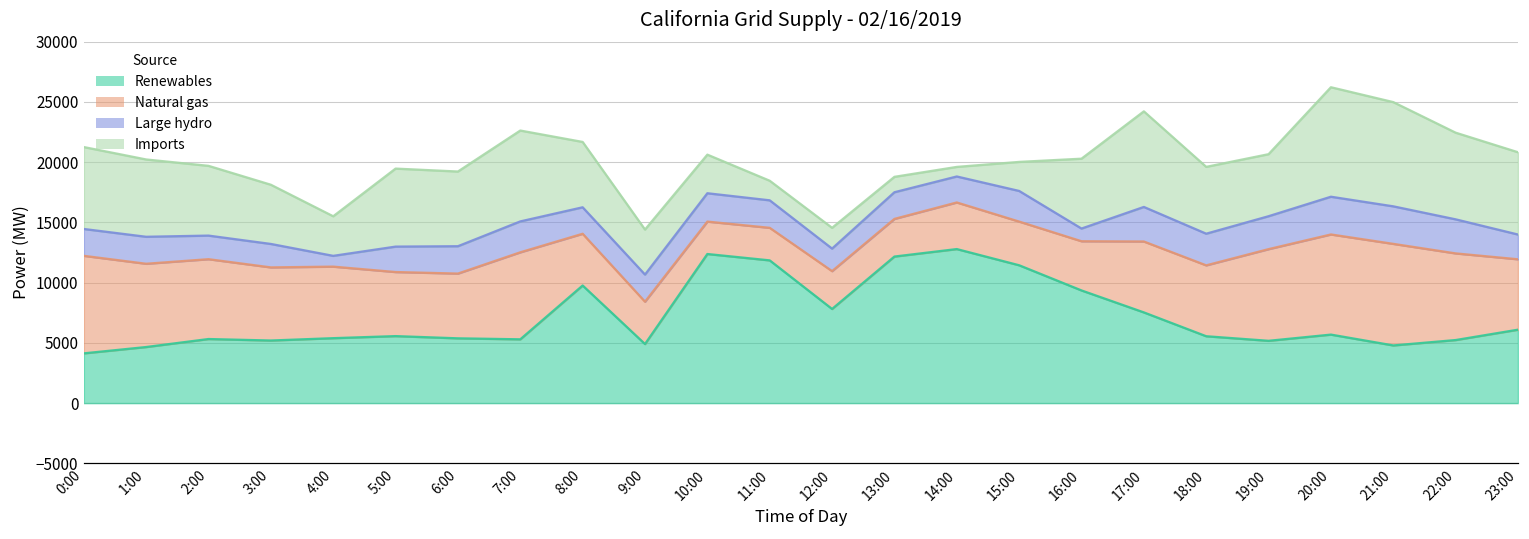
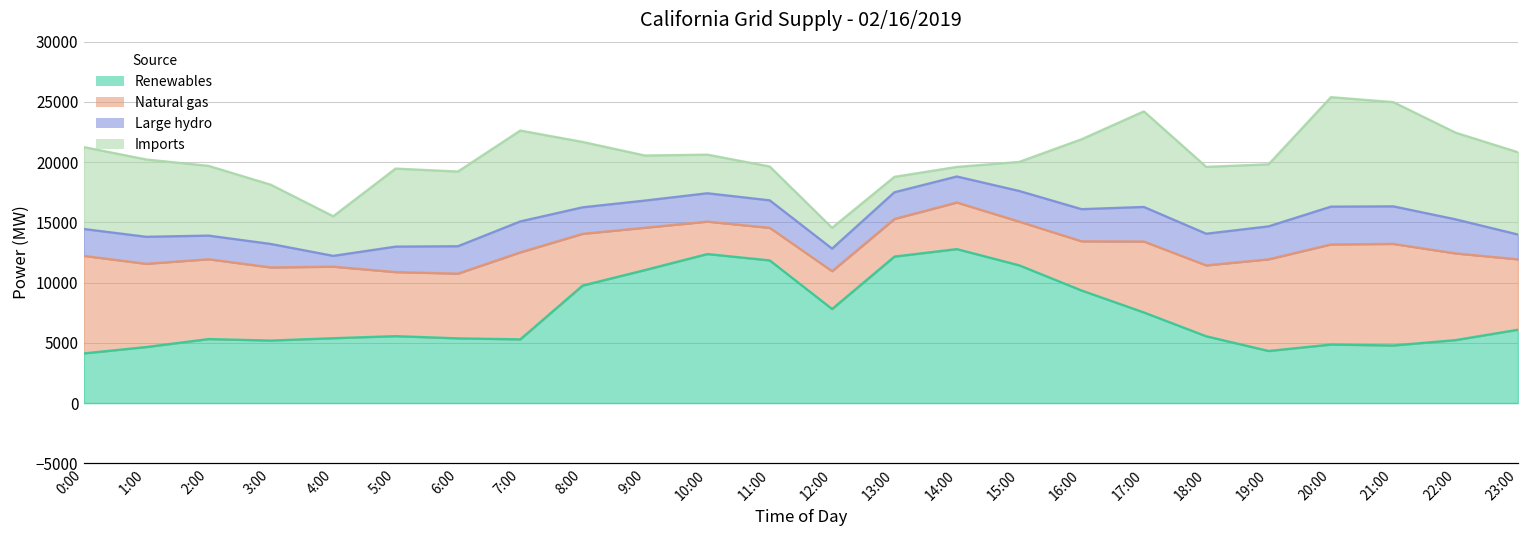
Renewables, 9:00: 4900 -> 11000
Imports, 11:00: 1600 -> 2800
Large hydro, 16:00: 1100 -> 2700
Renewables, 19:00: 5200 -> 4300
Renewables, 20:00: 5700 -> 4900
